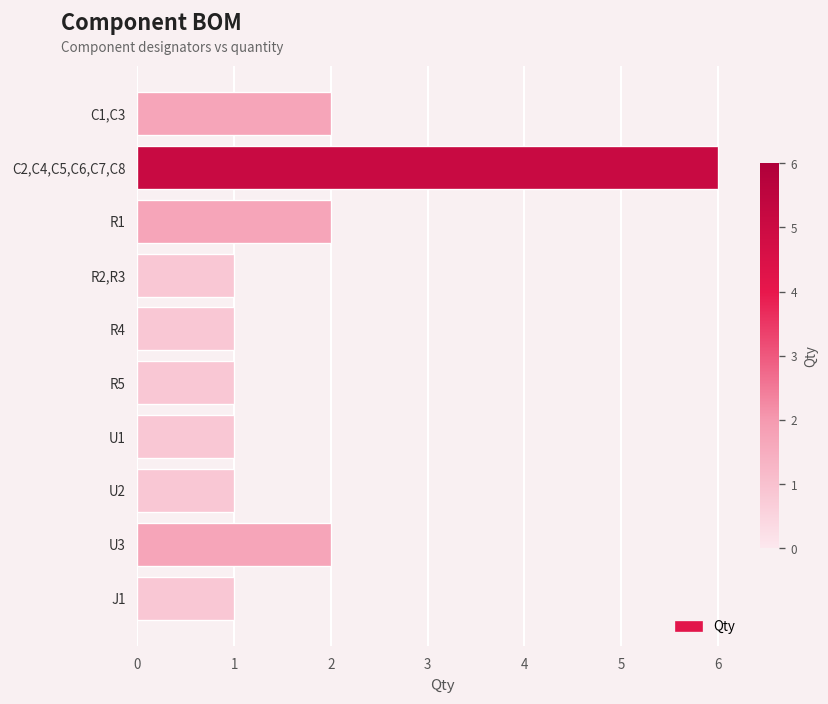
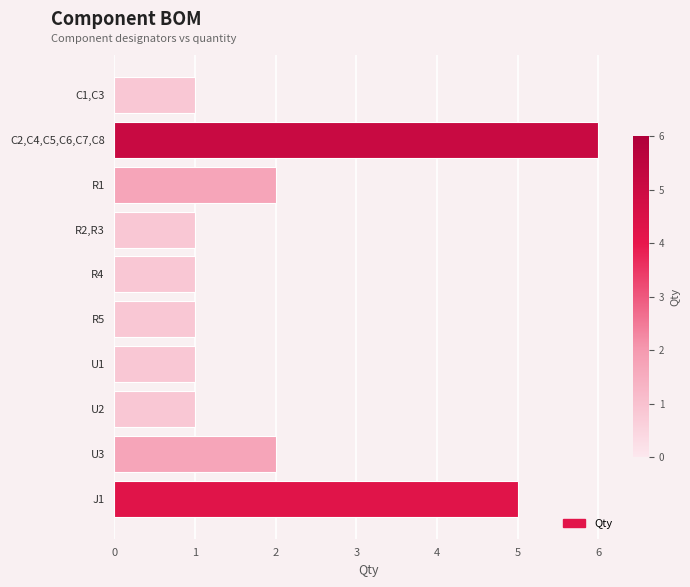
C1,C3: 2 -> 1
J1: 1 -> 5
